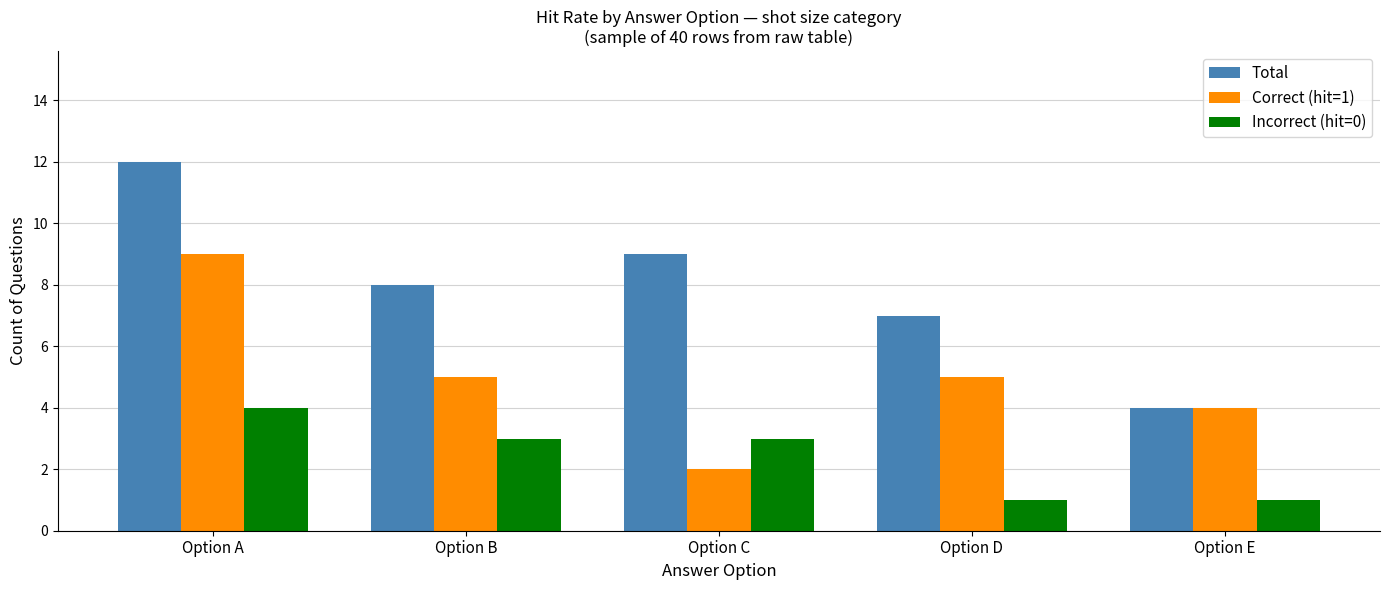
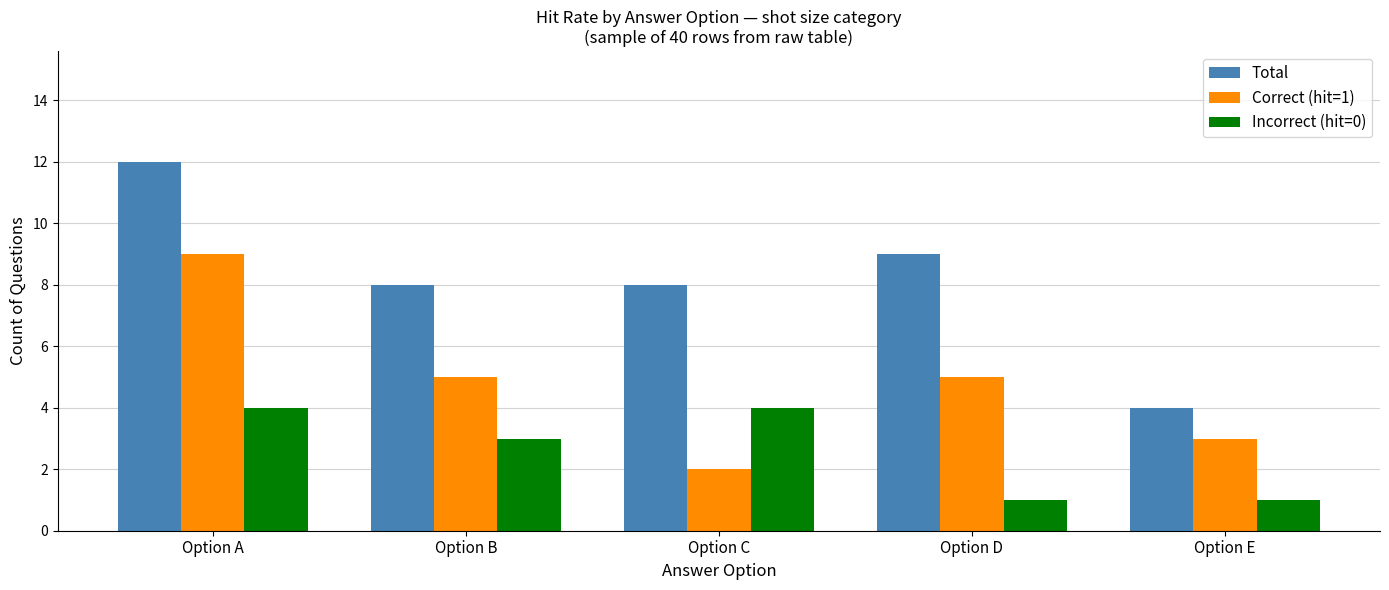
Total, Option C: 9 -> 8
Incorrect (hit=0), Option C: 3 -> 4
Total, Option D: 7 -> 9
Correct (hit=1), Option E: 4 -> 3
